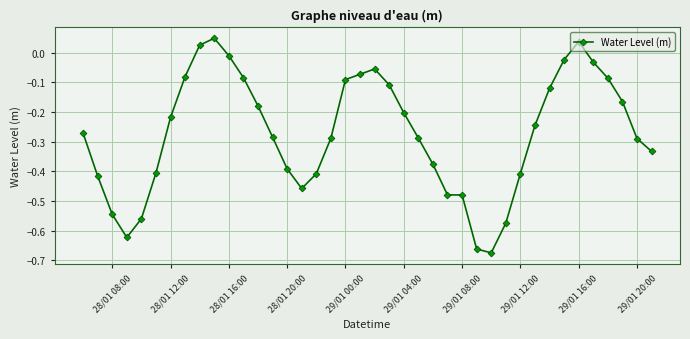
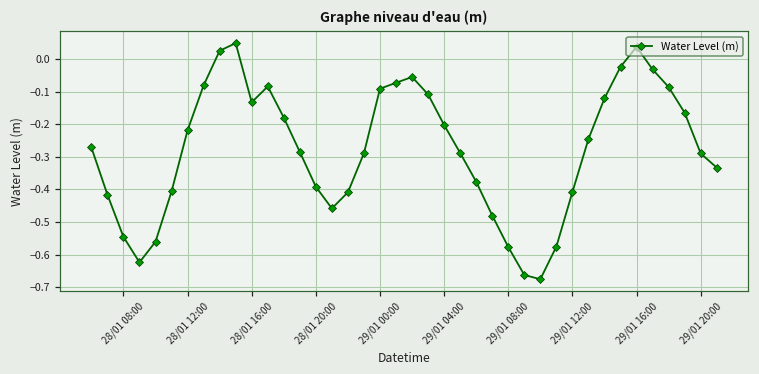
28/01 16:00: -0.01 -> -0.13
29/01 08:00: -0.48 -> -0.58
